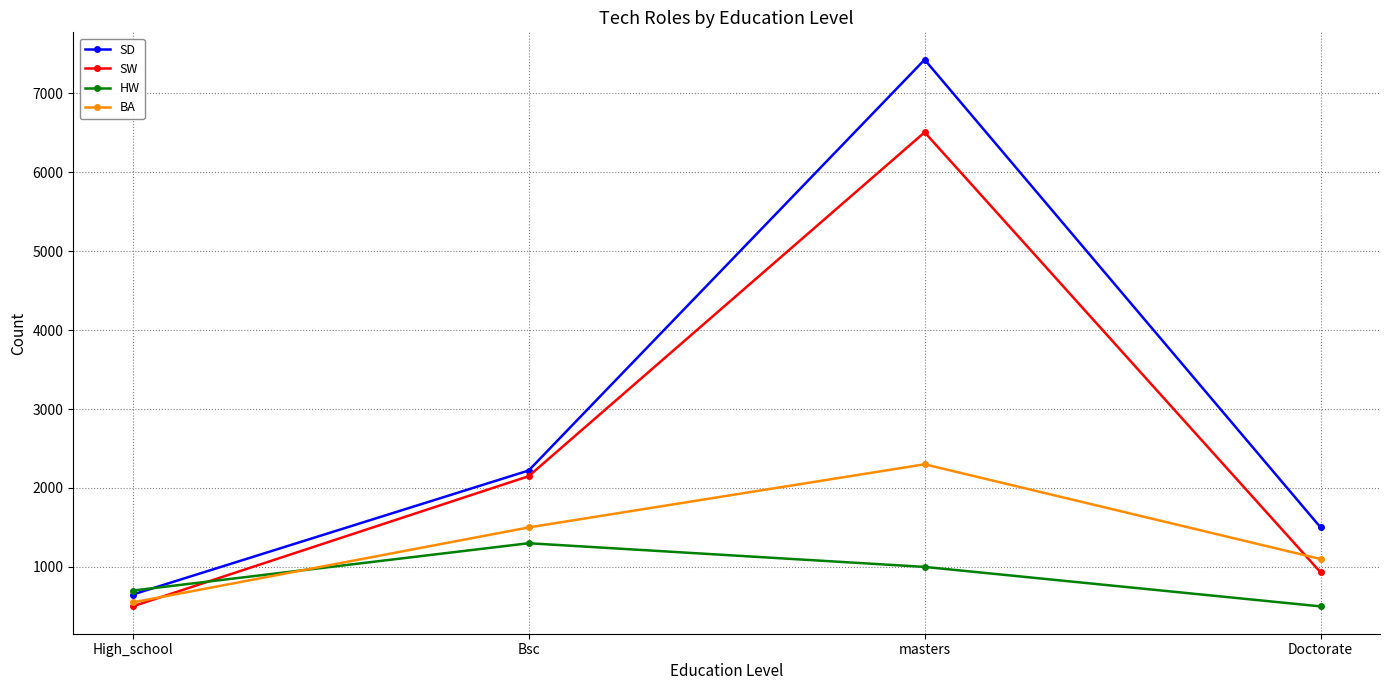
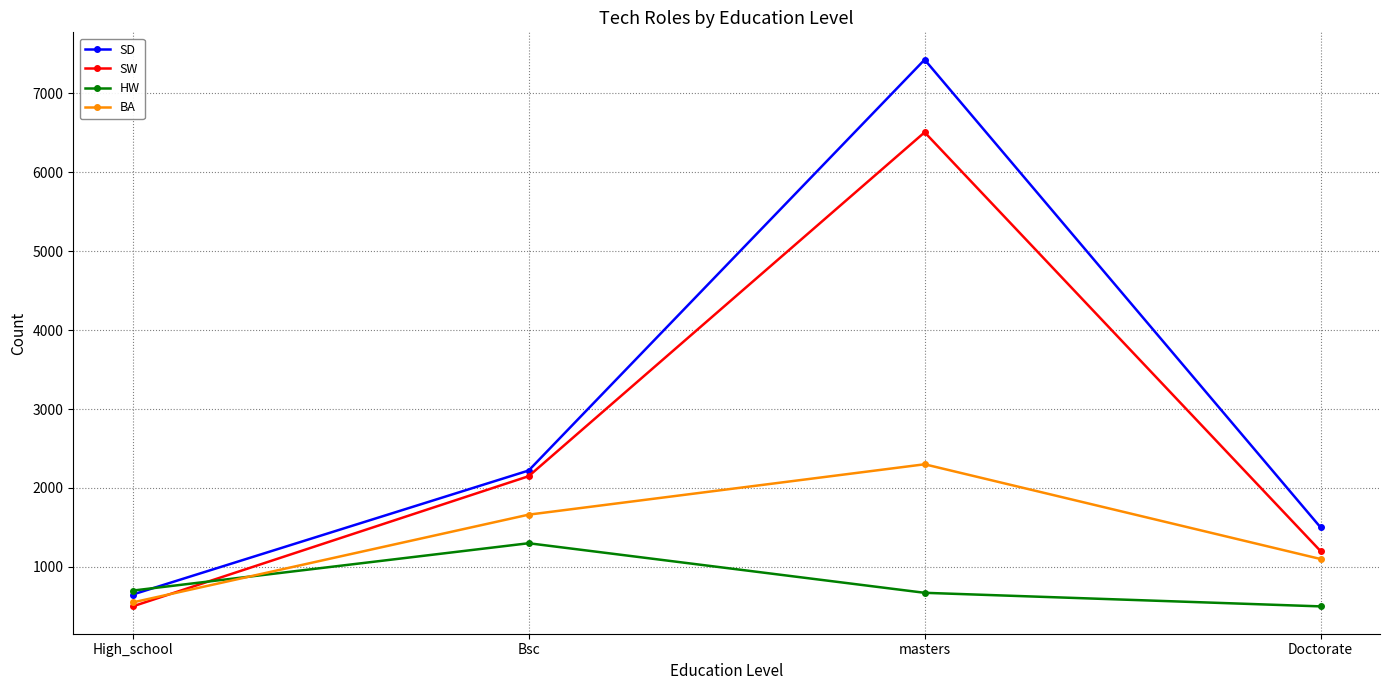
BA, Bsc: 1500 -> 1700
HW, masters: 1000 -> 700
SW, Doctorate: 900 -> 1200
